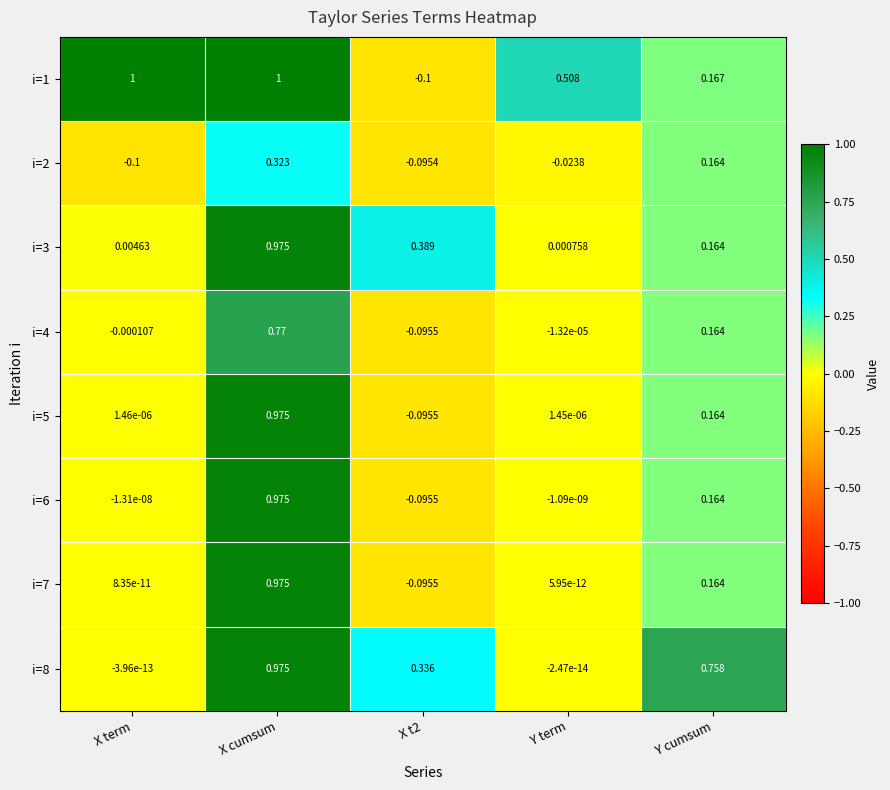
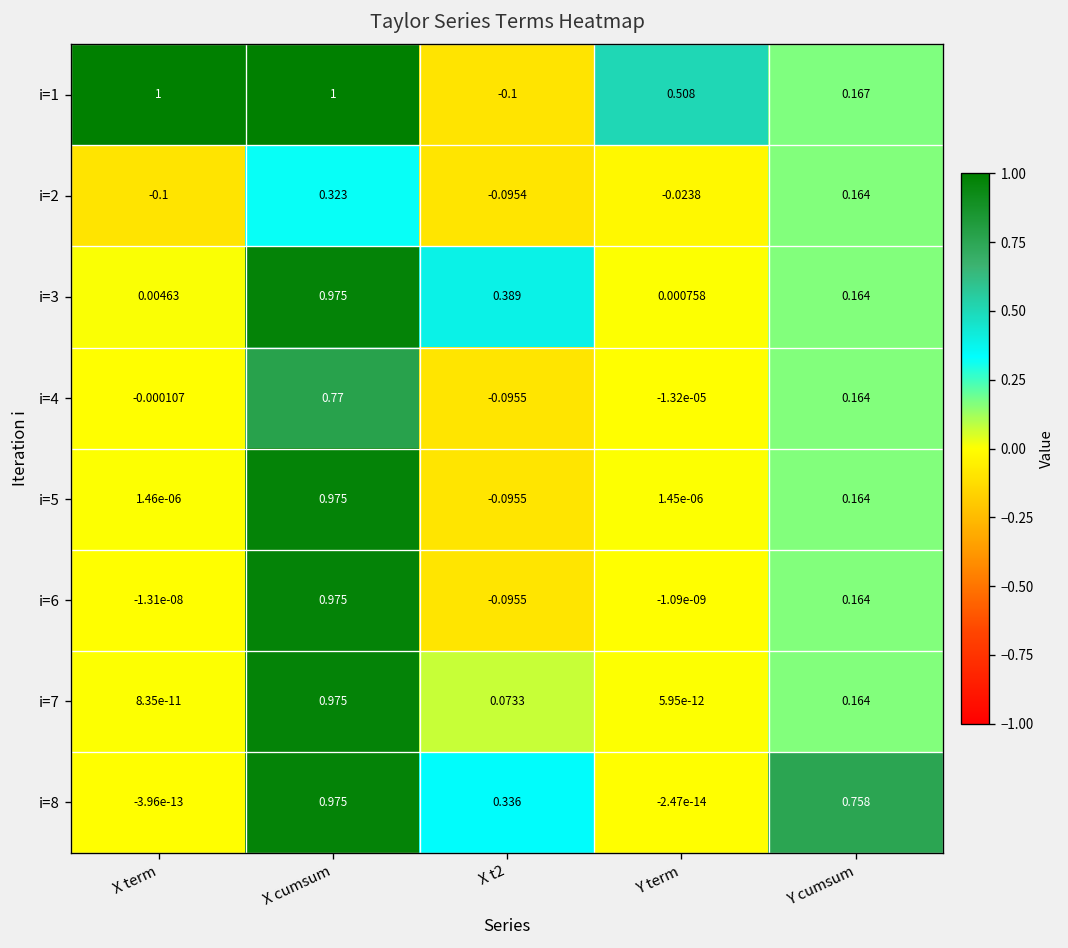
i=7, X t2: -0.0955 -> 0.0733
